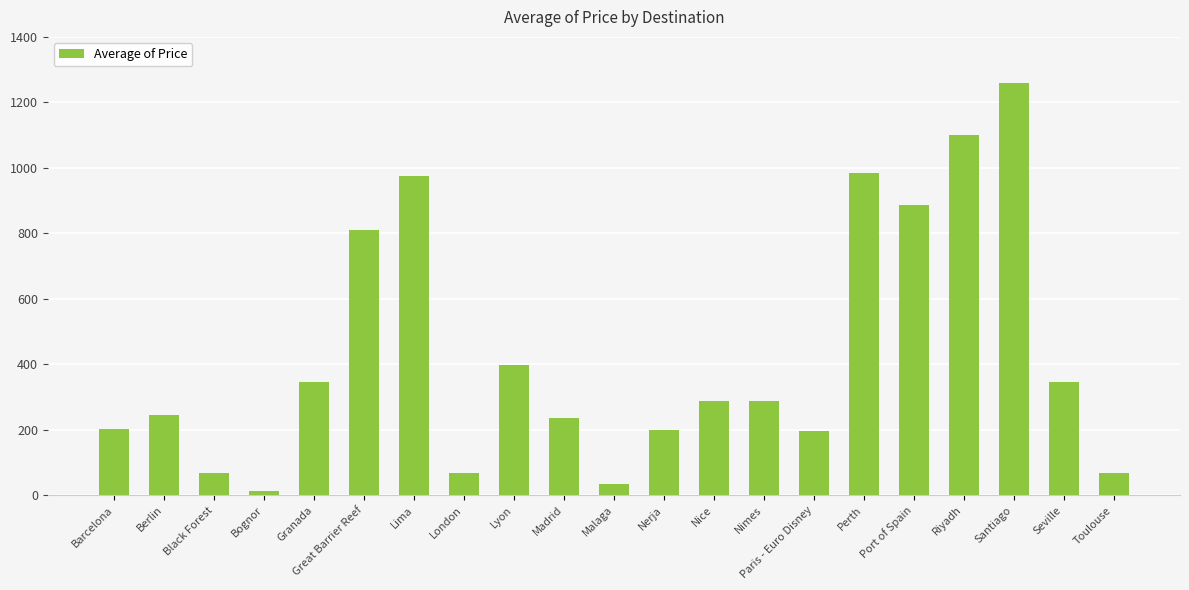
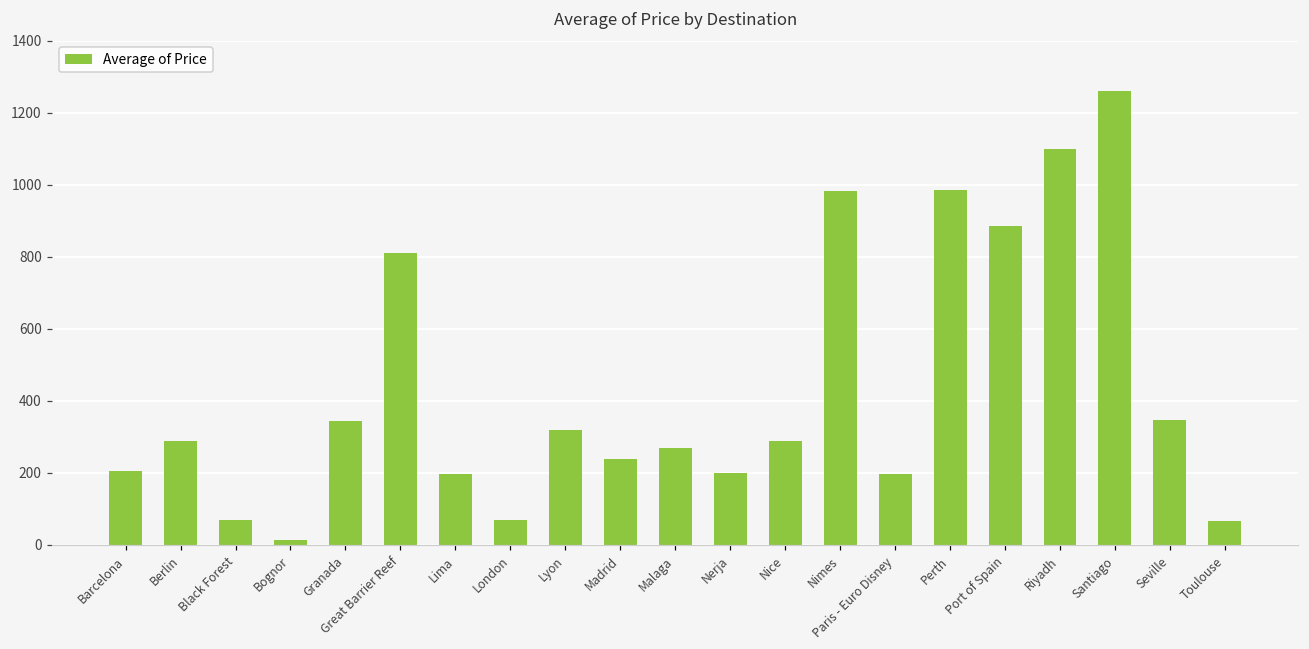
Berlin: 250 -> 290
Lima: 980 -> 200
Lyon: 400 -> 320
Malaga: 30 -> 270
Nimes: 290 -> 980
